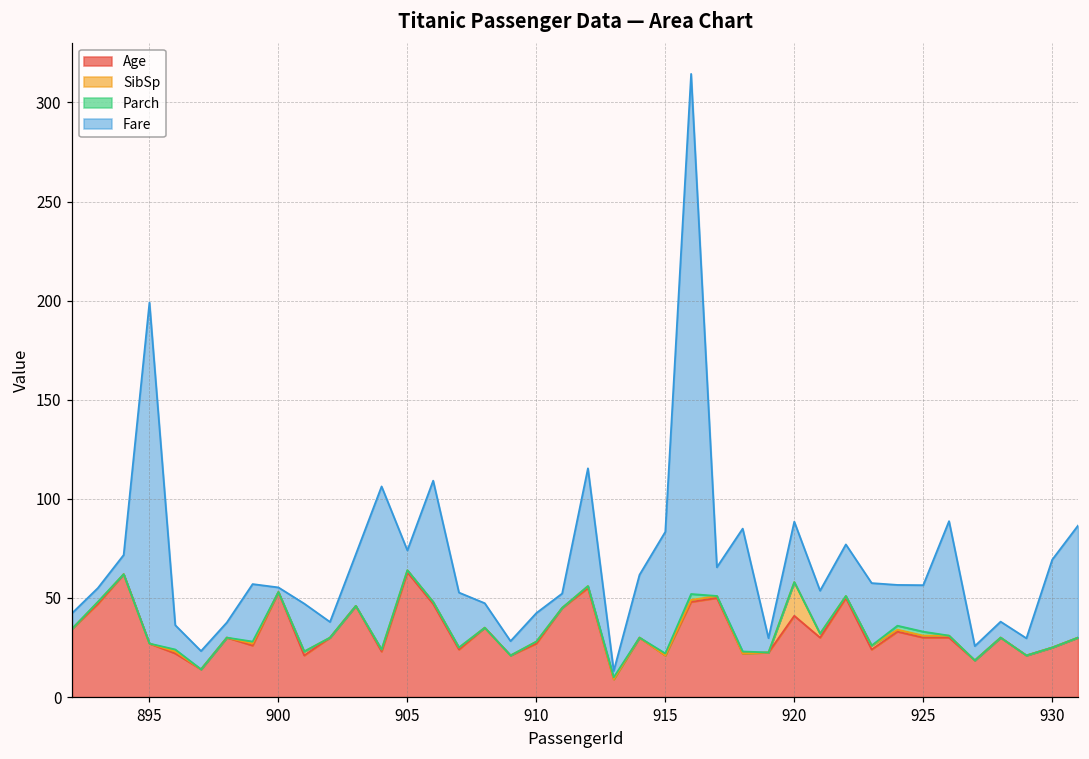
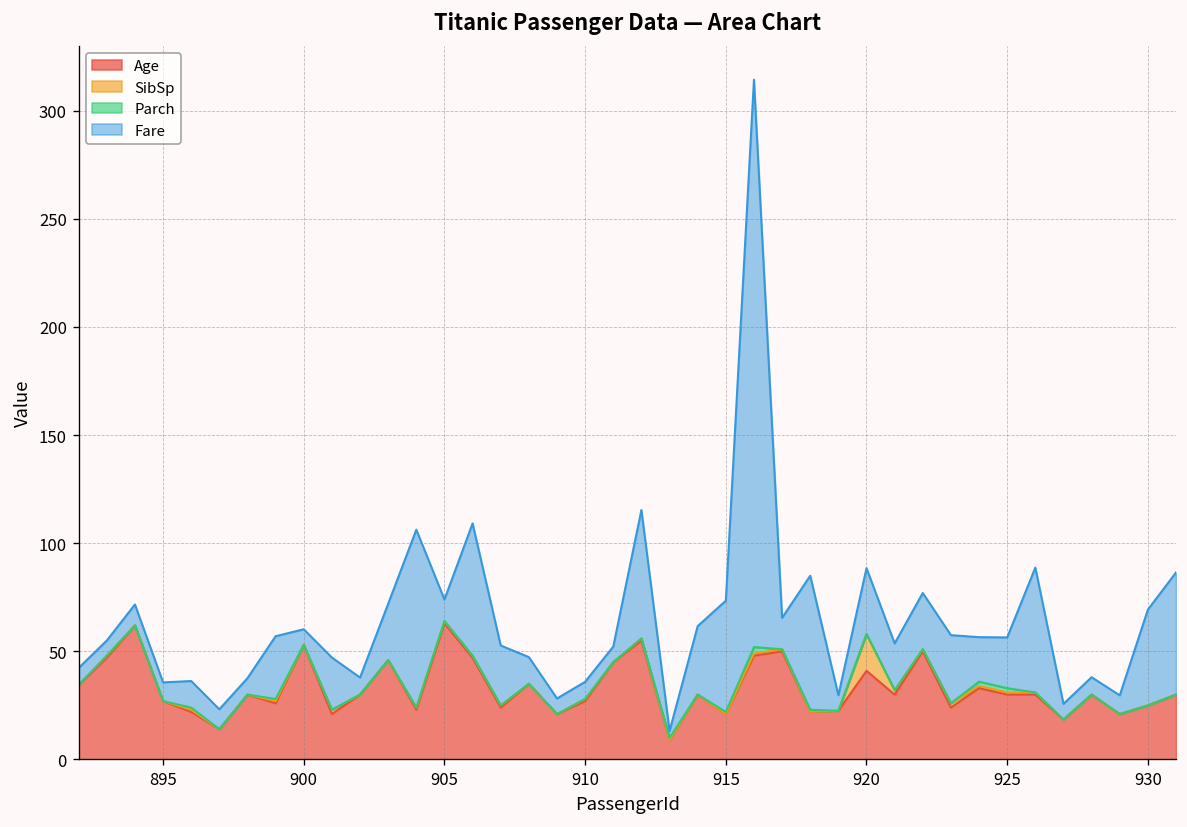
Fare, 895: 172 -> 9
Fare, 900: 2 -> 7
Fare, 910: 14 -> 8
Fare, 915: 61 -> 51
